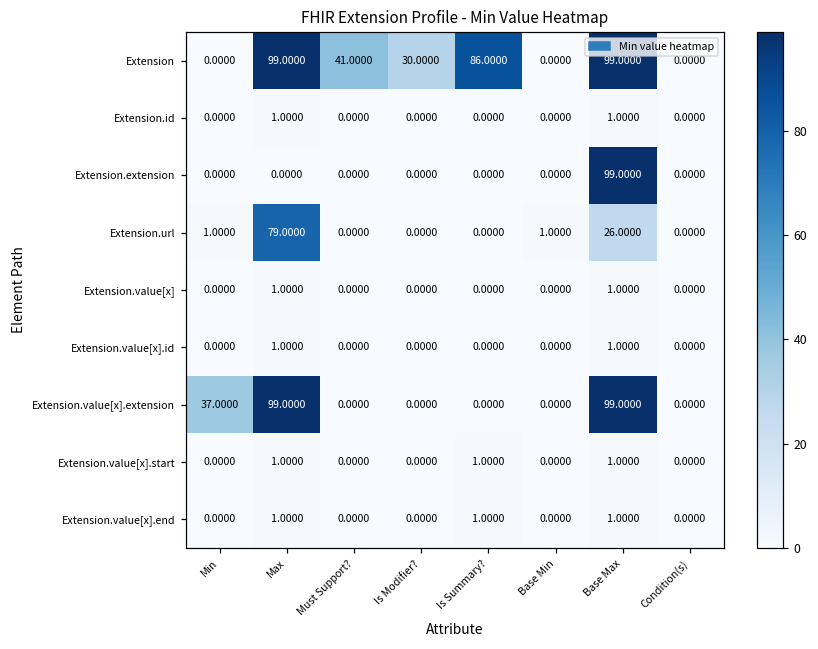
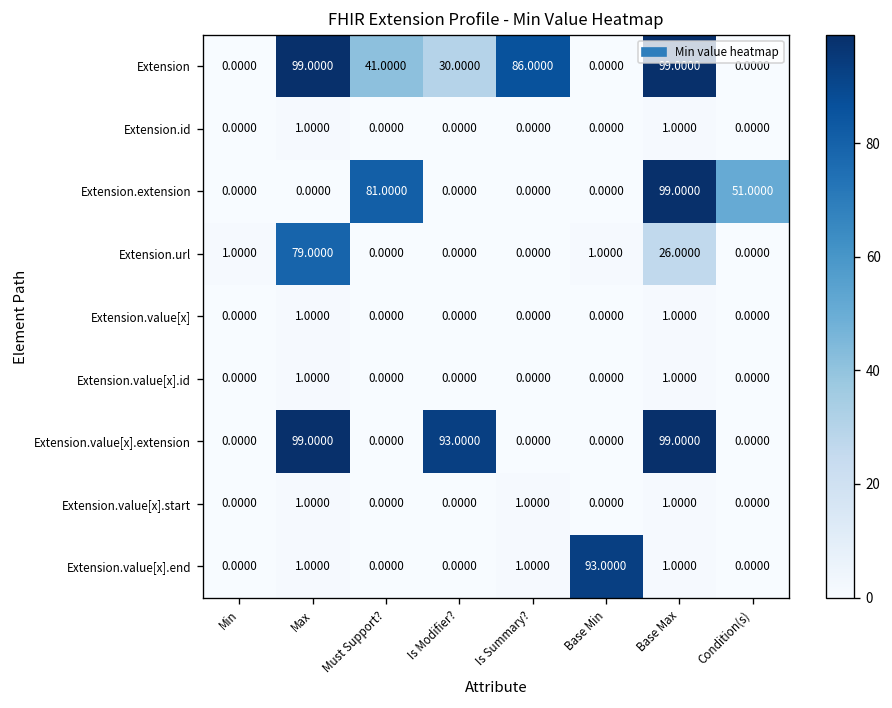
Extension.extension, Must Support?: 0.0000 -> 81.0000
Extension.extension, Condition(s): 0.0000 -> 51.0000
Extension.value[x].extension, Min: 37.0000 -> 0.0000
Extension.value[x].extension, Is Modifier?: 0.0000 -> 93.0000
Extension.value[x].end, Base Min: 0.0000 -> 93.0000
